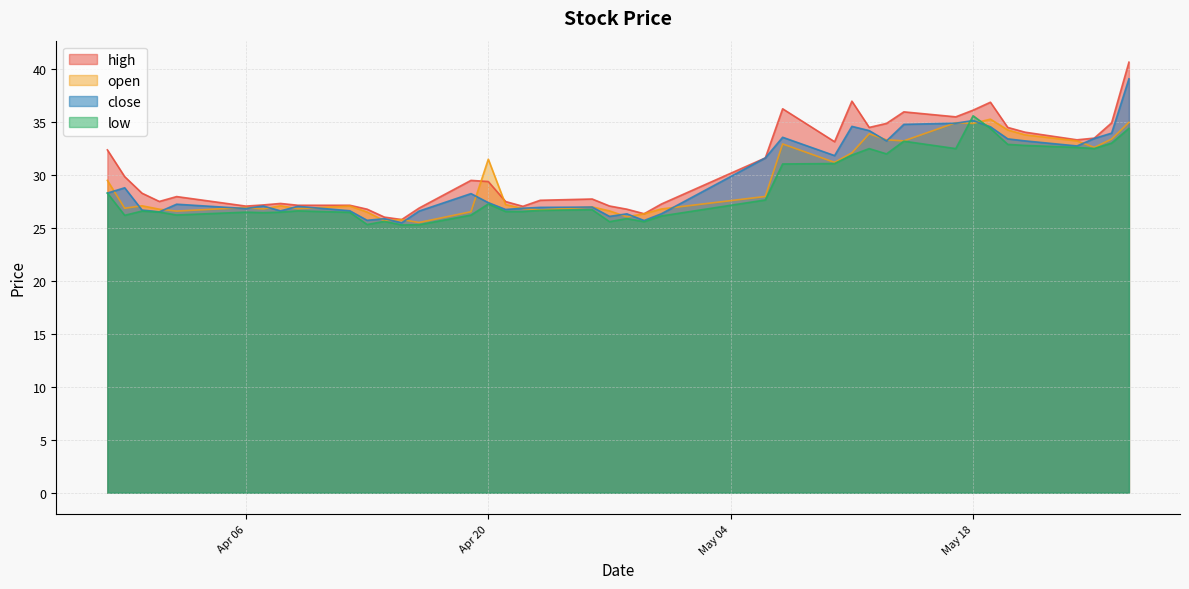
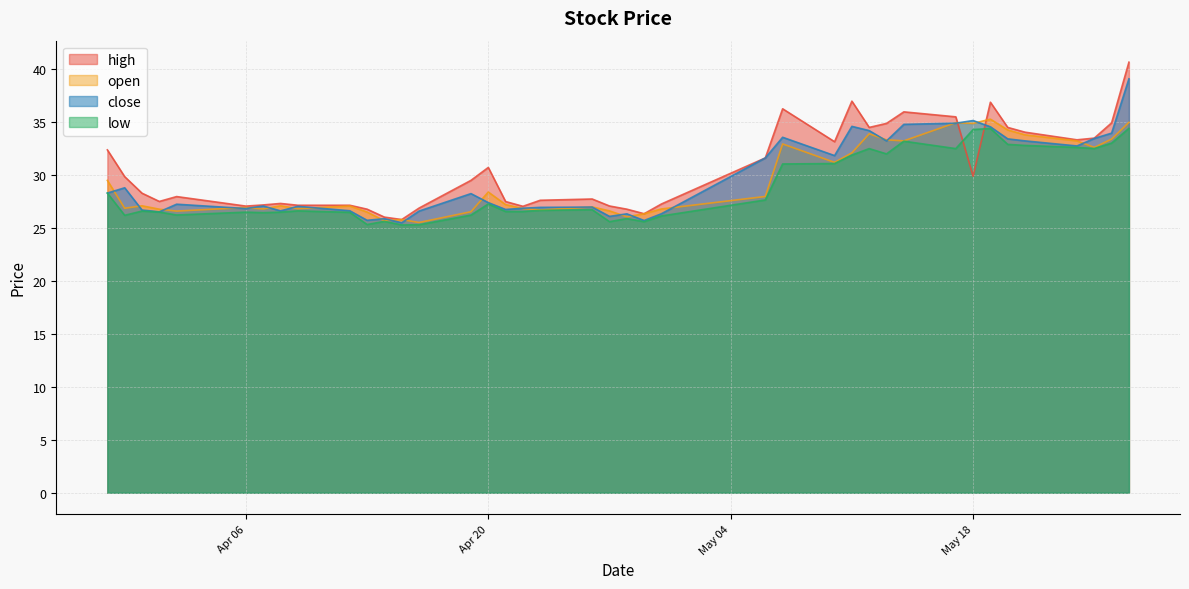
high, Apr 20: 29.4 -> 30.7
open, Apr 20: 31.5 -> 28.4
high, May 18: 36.1 -> 29.9
low, May 18: 35.6 -> 34.3
